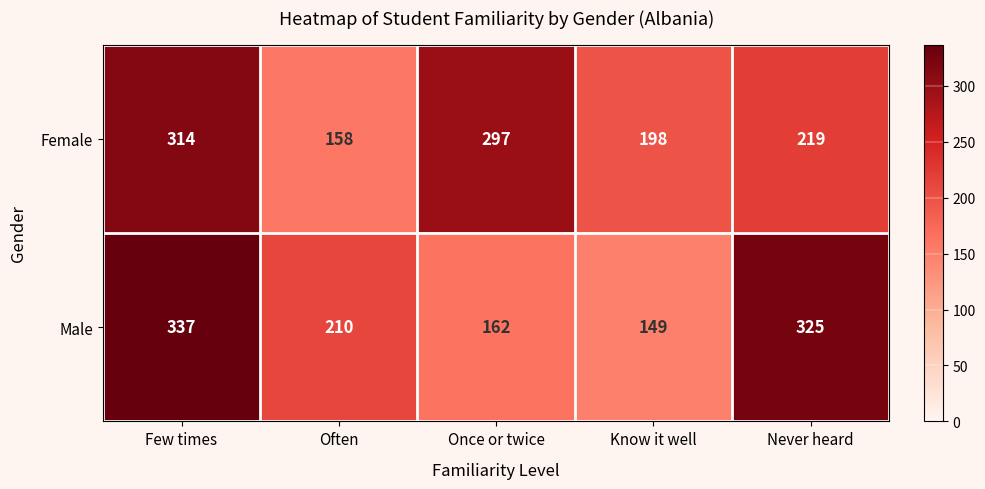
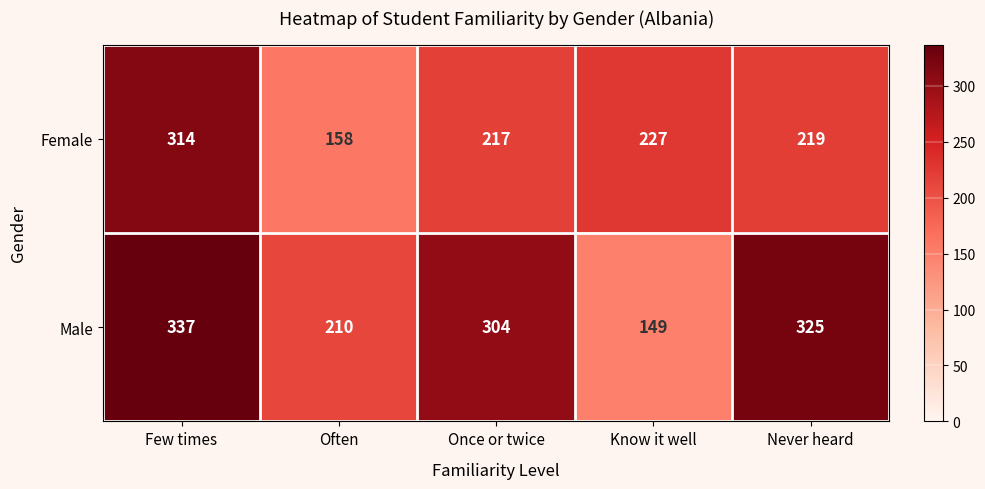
Female, Once or twice: 297 -> 217
Female, Know it well: 198 -> 227
Male, Once or twice: 162 -> 304
